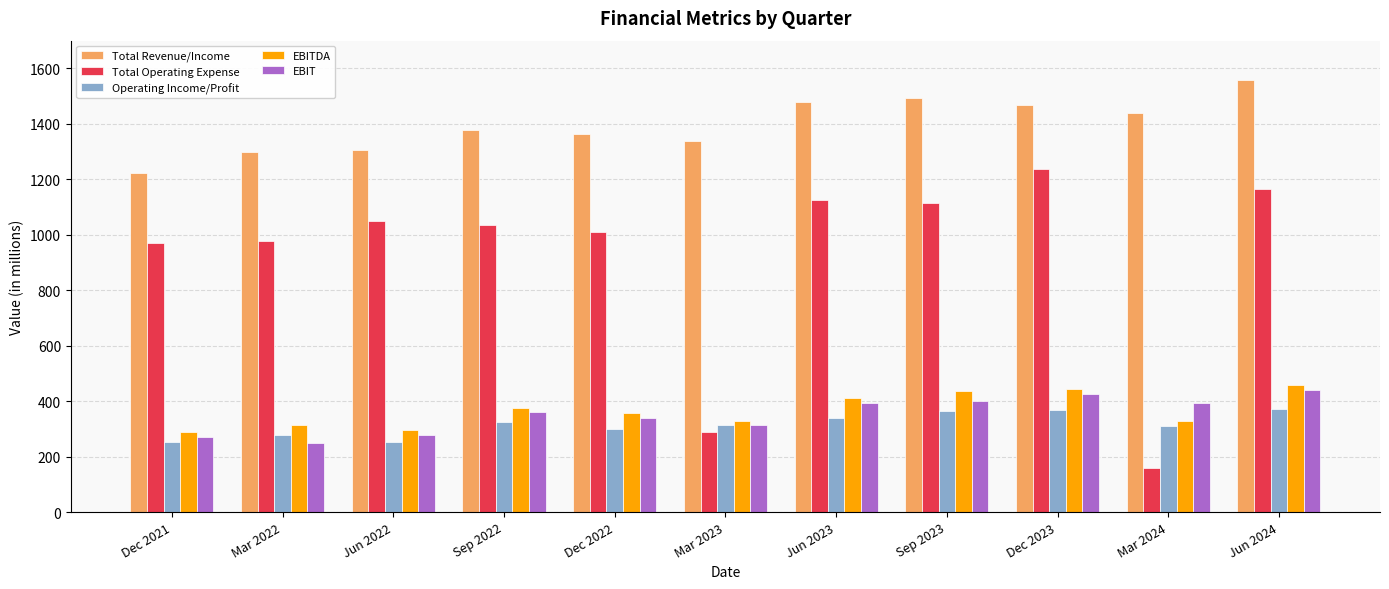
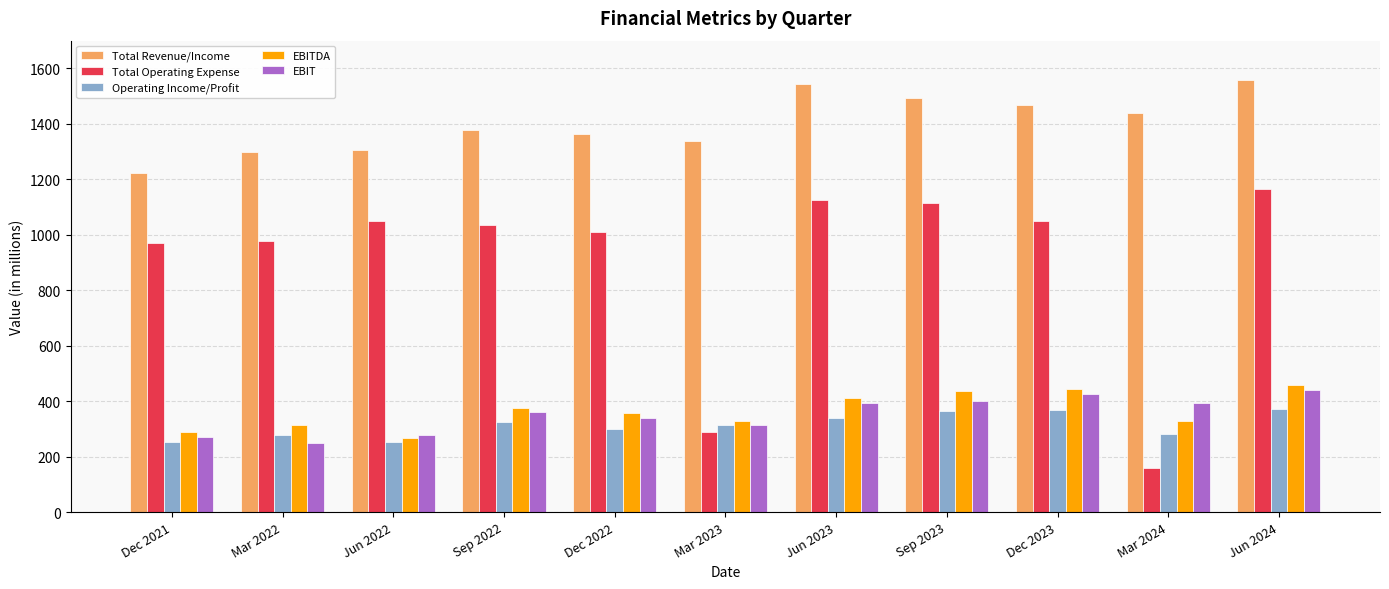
EBITDA, Jun 2022: 300 -> 270
Total Revenue/Income, Jun 2023: 1480 -> 1550
Total Operating Expense, Dec 2023: 1240 -> 1050
Operating Income/Profit, Mar 2024: 310 -> 280
